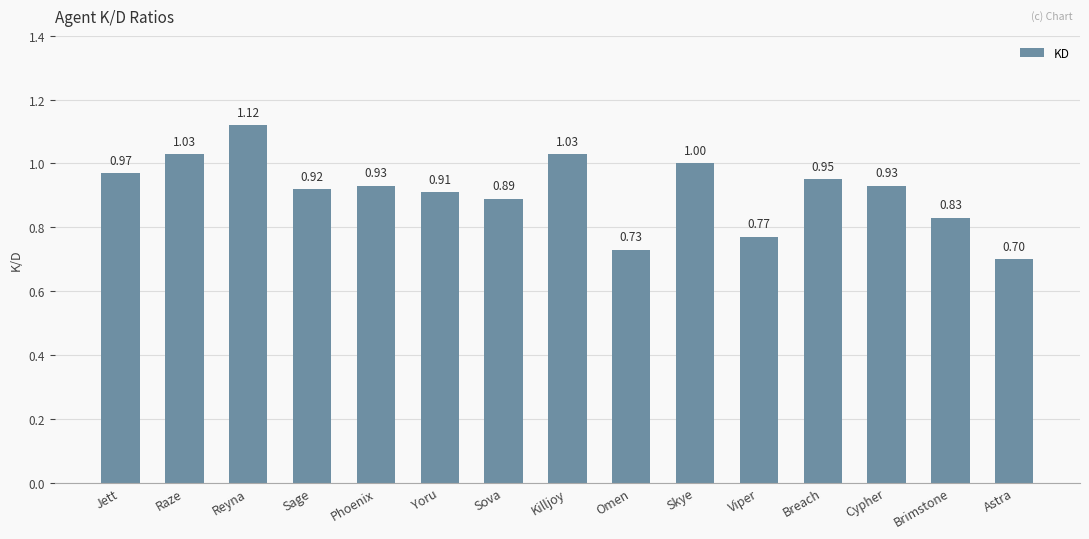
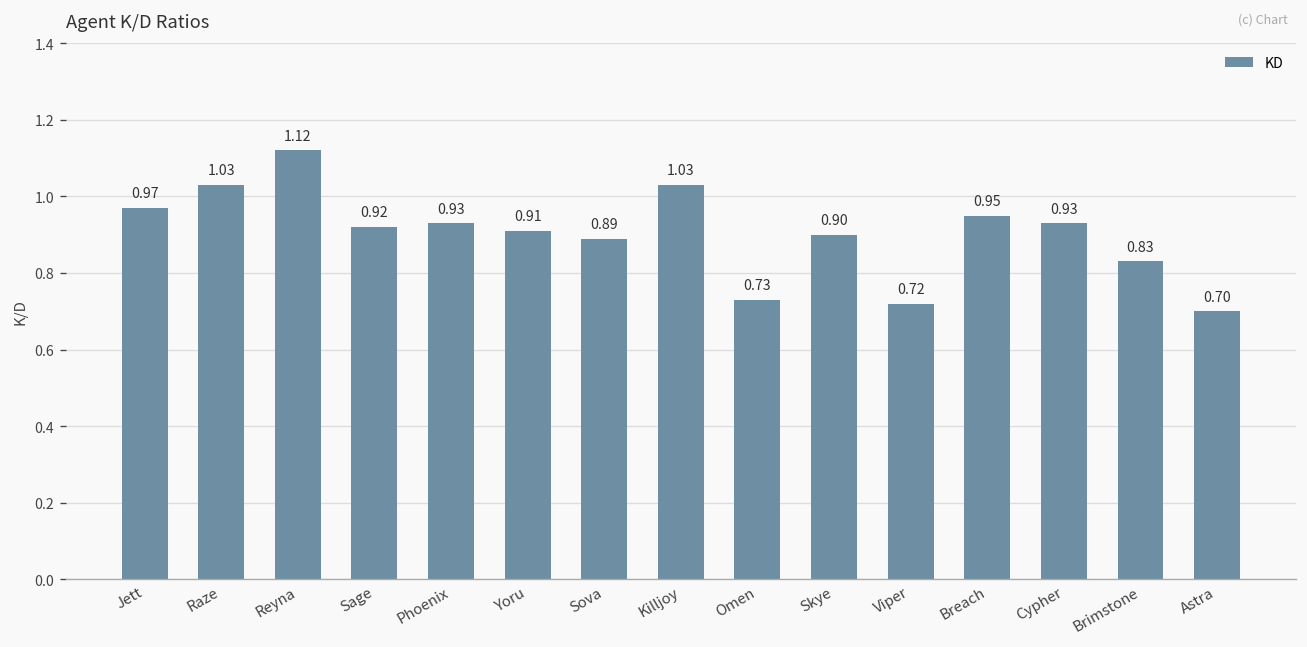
Skye: 1.00 -> 0.90
Viper: 0.77 -> 0.72
